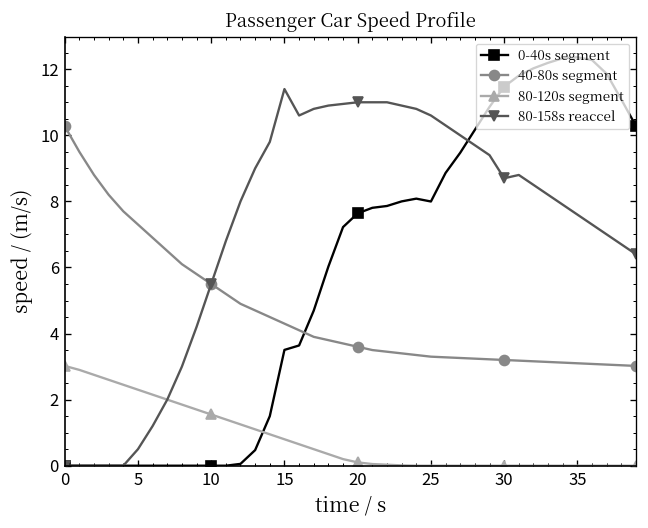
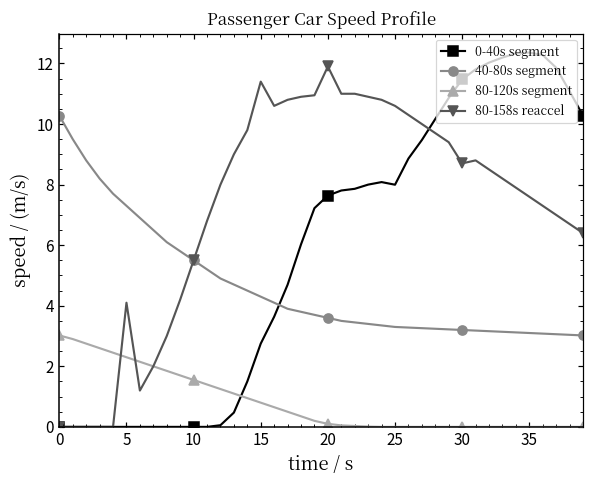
80-158s reaccel, 5: 0.5 -> 4.1
0-40s segment, 15: 3.5 -> 2.8
80-158s reaccel, 20: 11.0 -> 11.9
